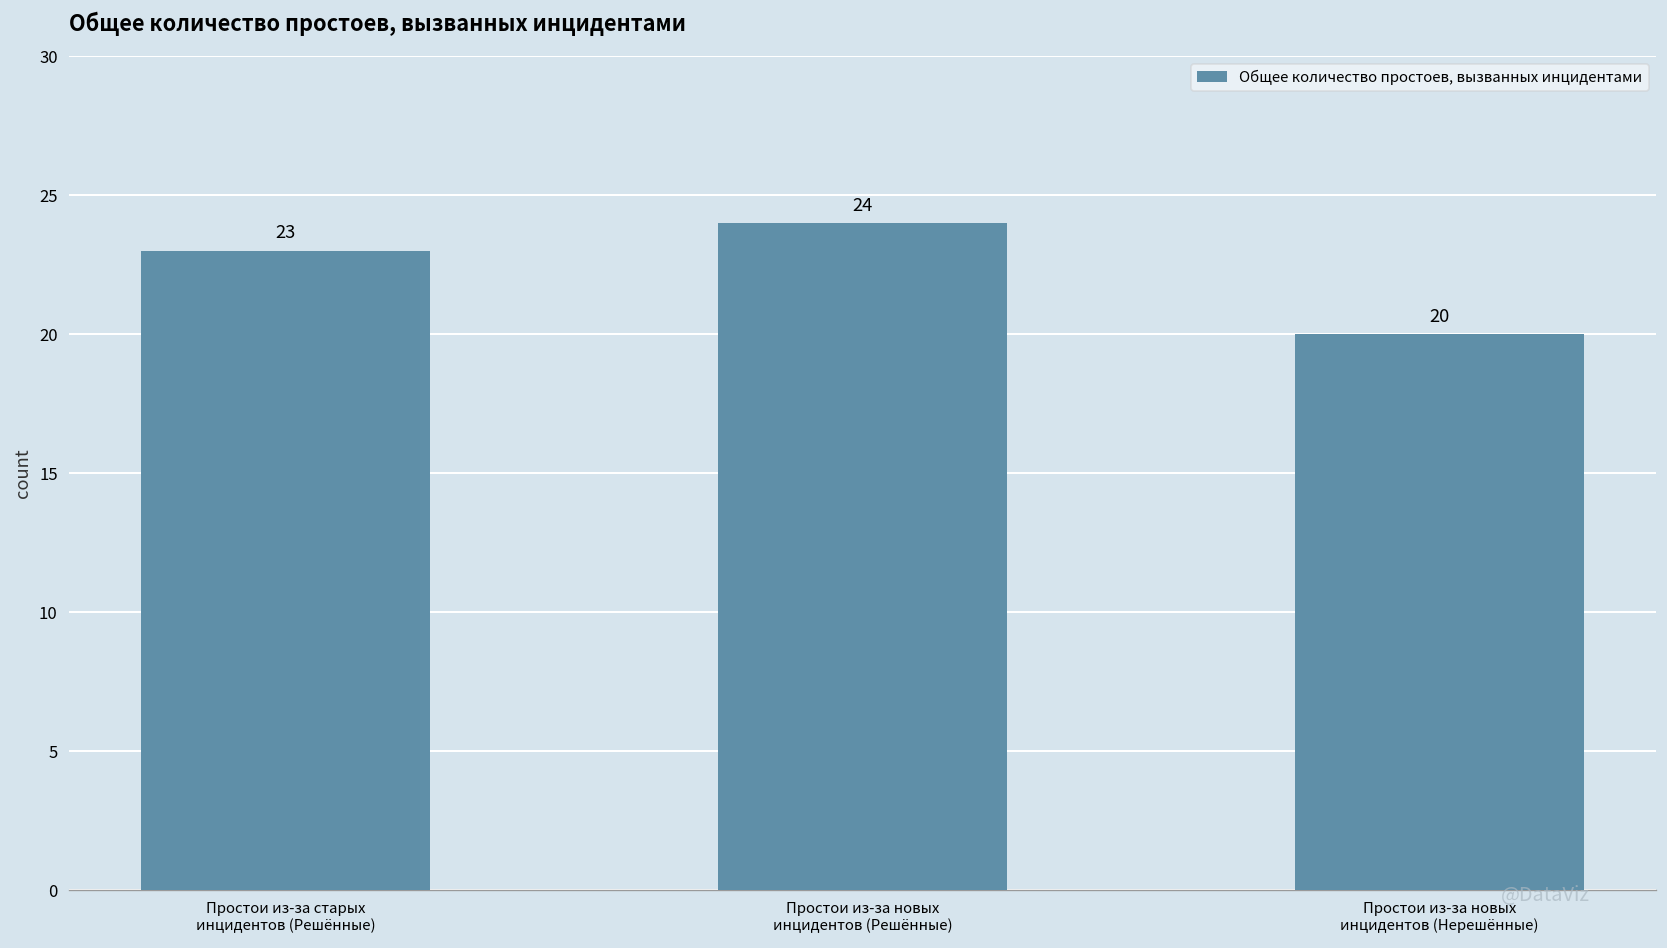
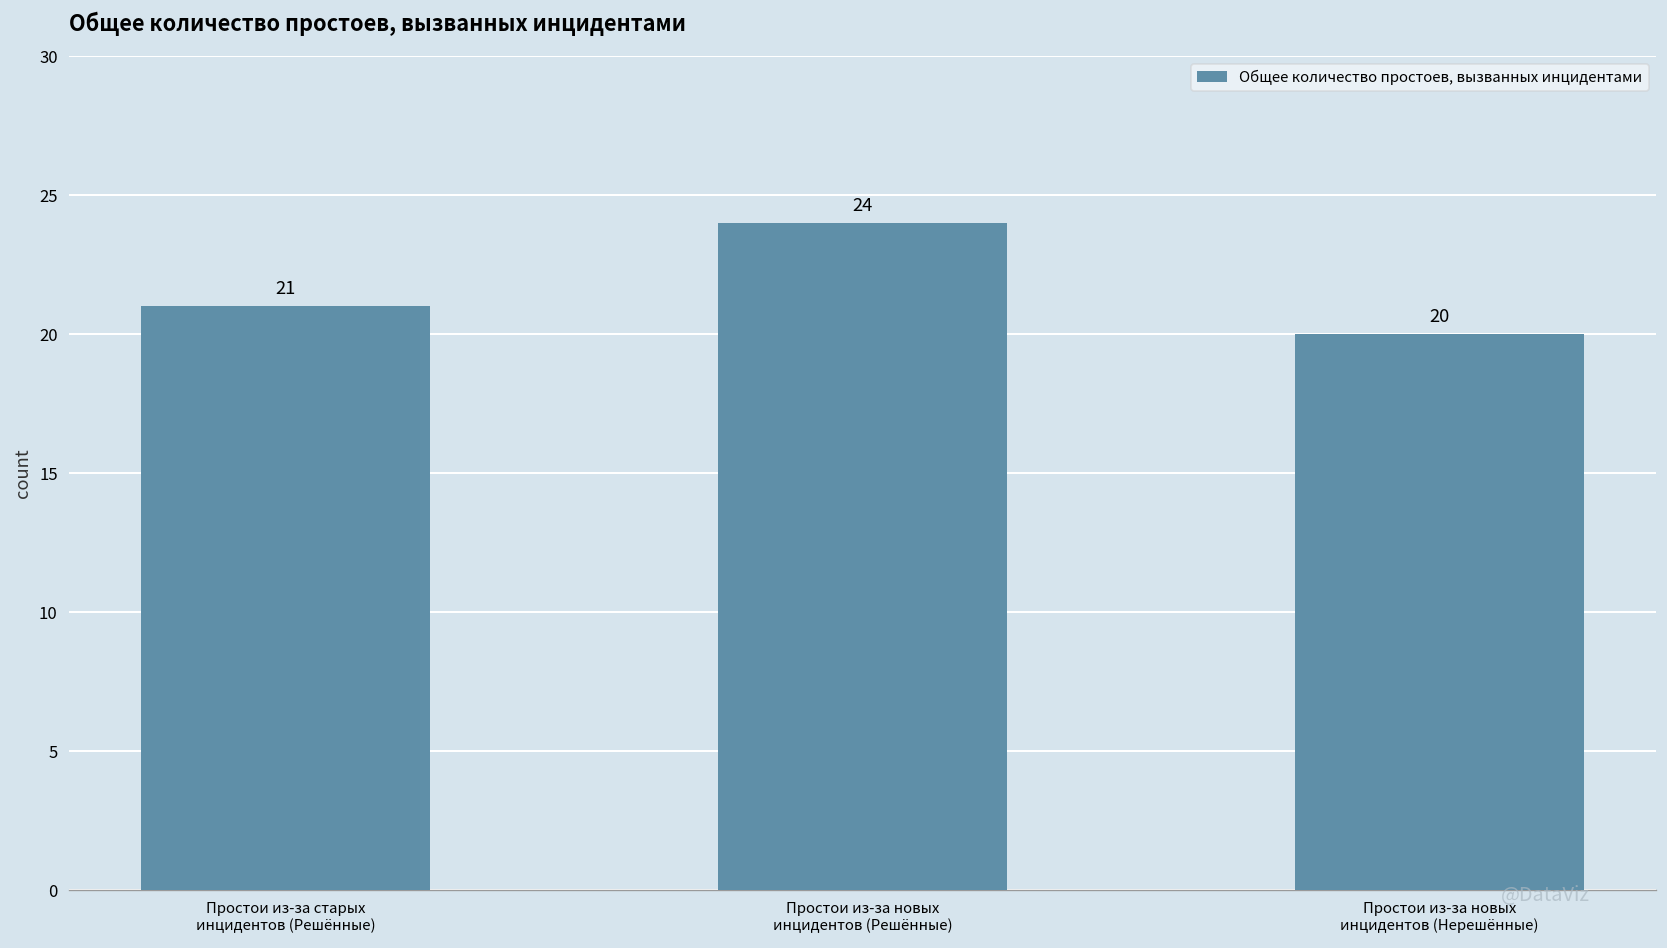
Простои из-за старых инцидентов (Решённые): 23 -> 21
